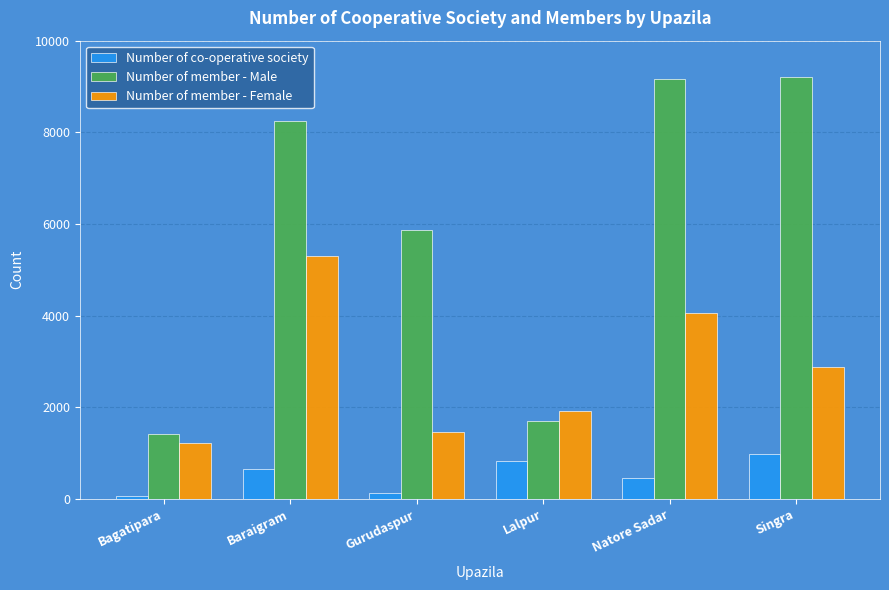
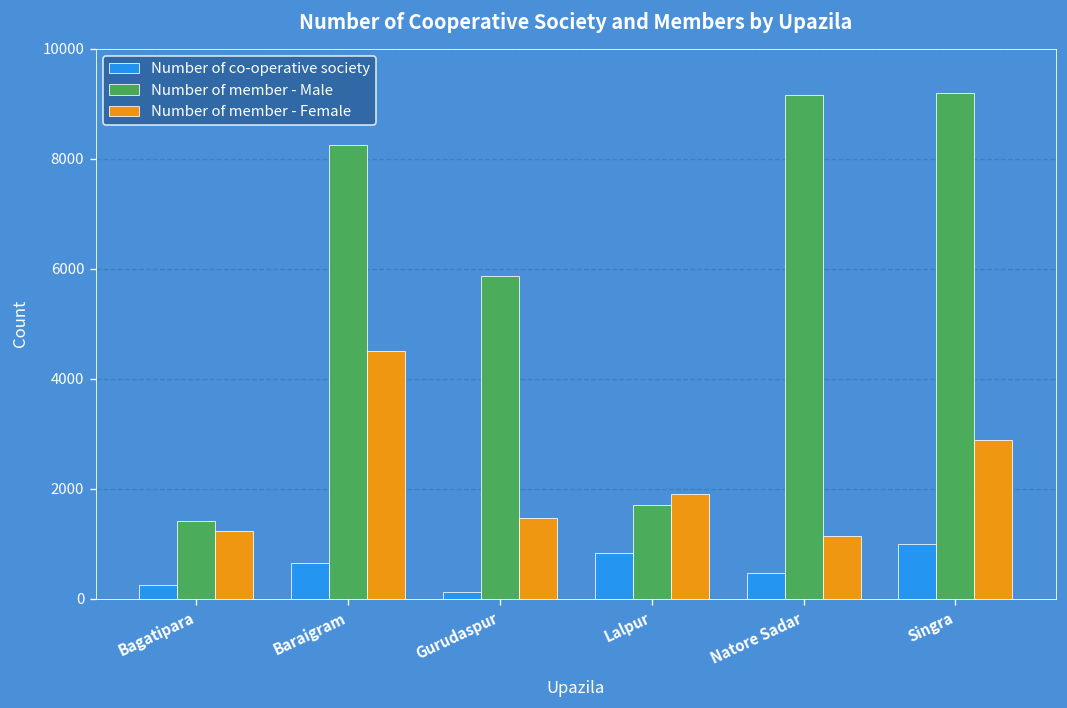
Number of co-operative society, Bagatipara: 100 -> 300
Number of member - Female, Baraigram: 5300 -> 4500
Number of member - Female, Natore Sadar: 4100 -> 1100
